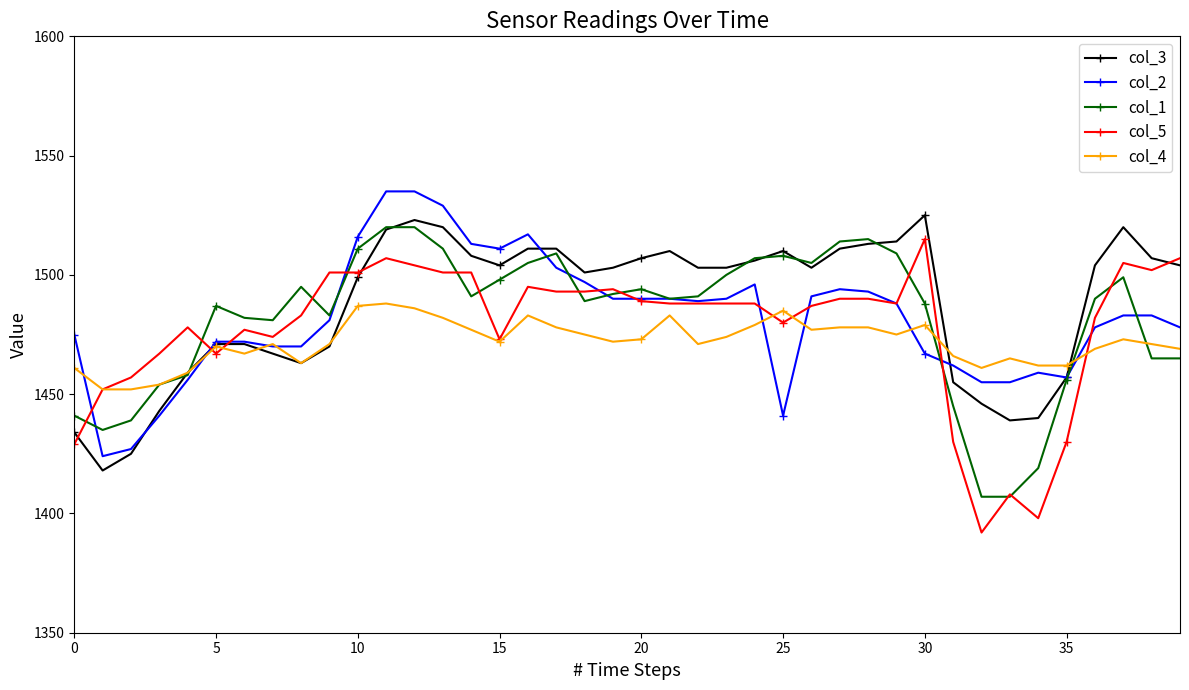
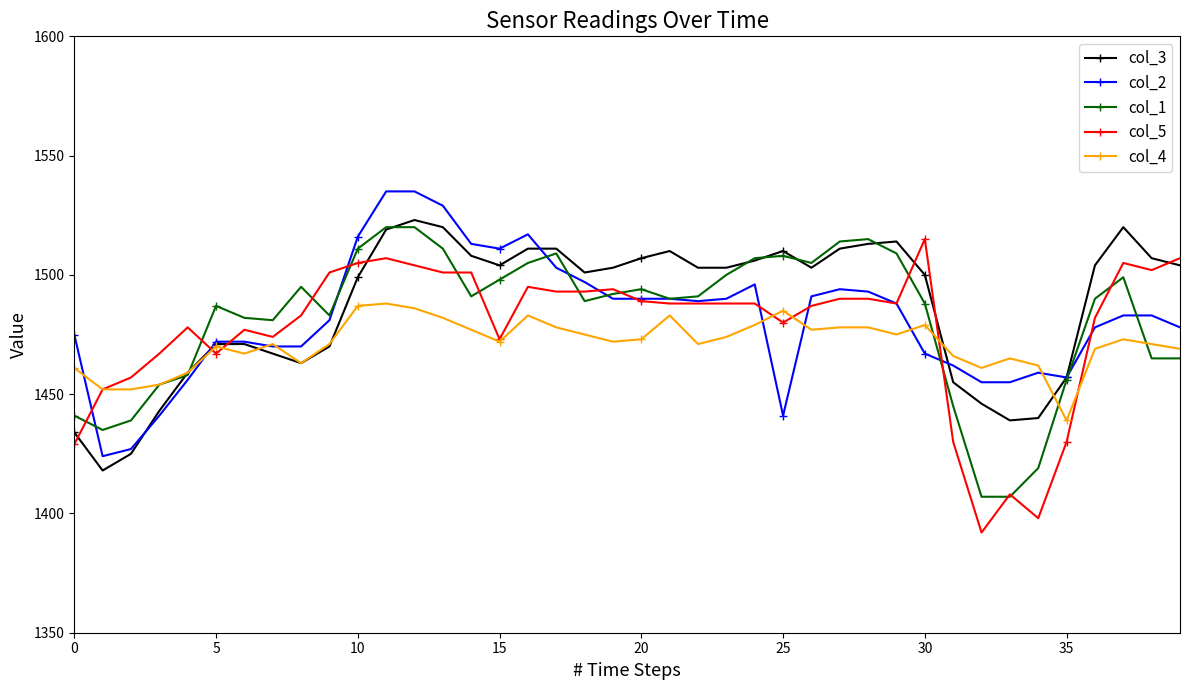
col_5, 10: 1501 -> 1505
col_3, 30: 1525 -> 1500
col_4, 35: 1462 -> 1439
